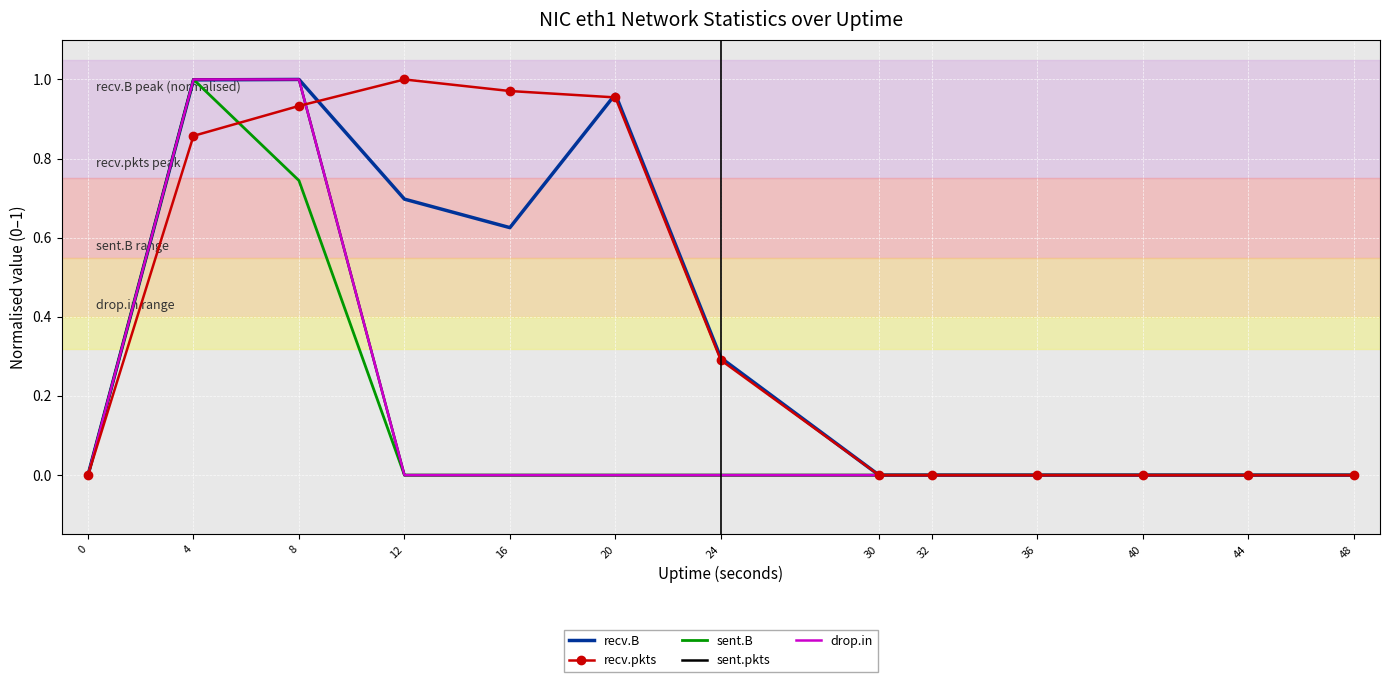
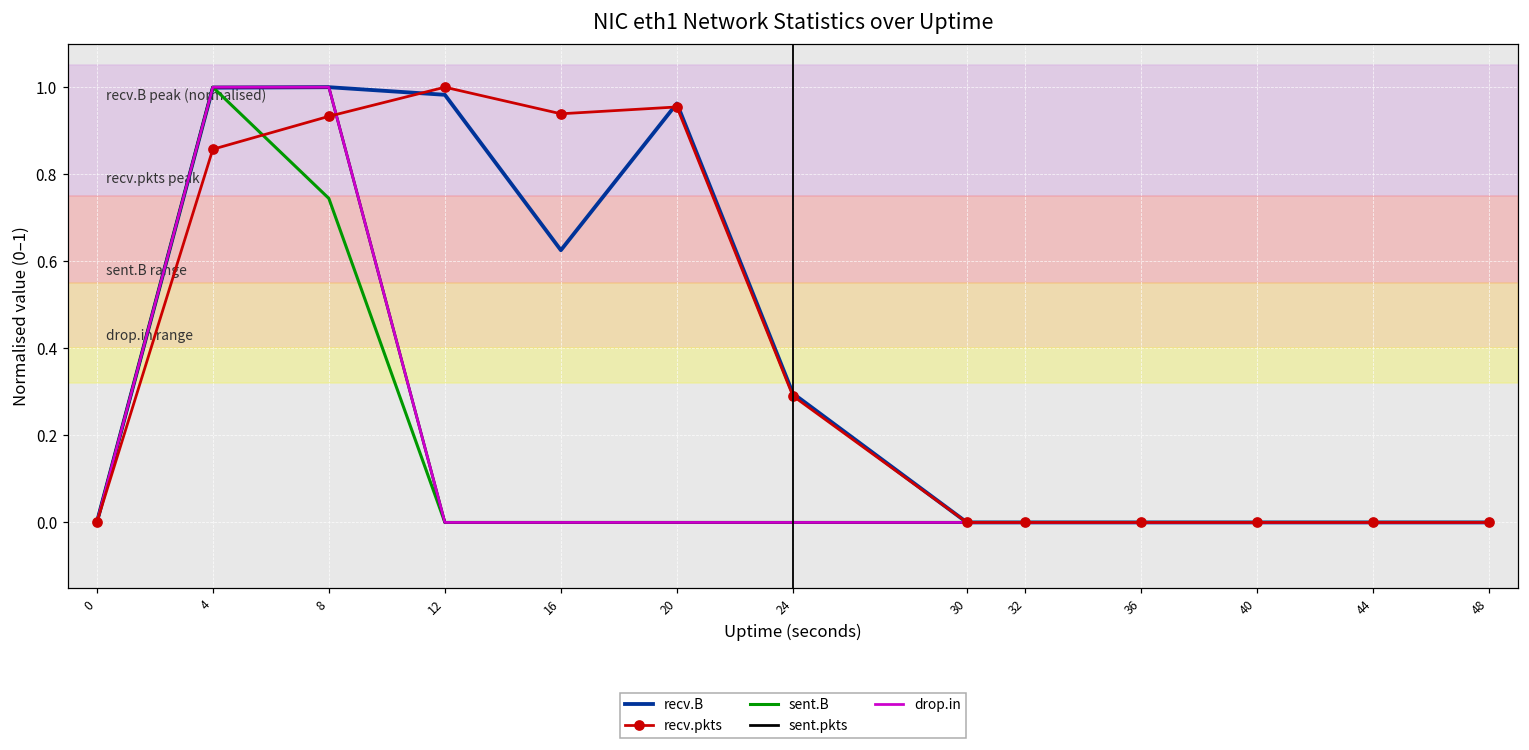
recv.B, 12: 0.70 -> 0.98
recv.pkts, 16: 0.97 -> 0.94
